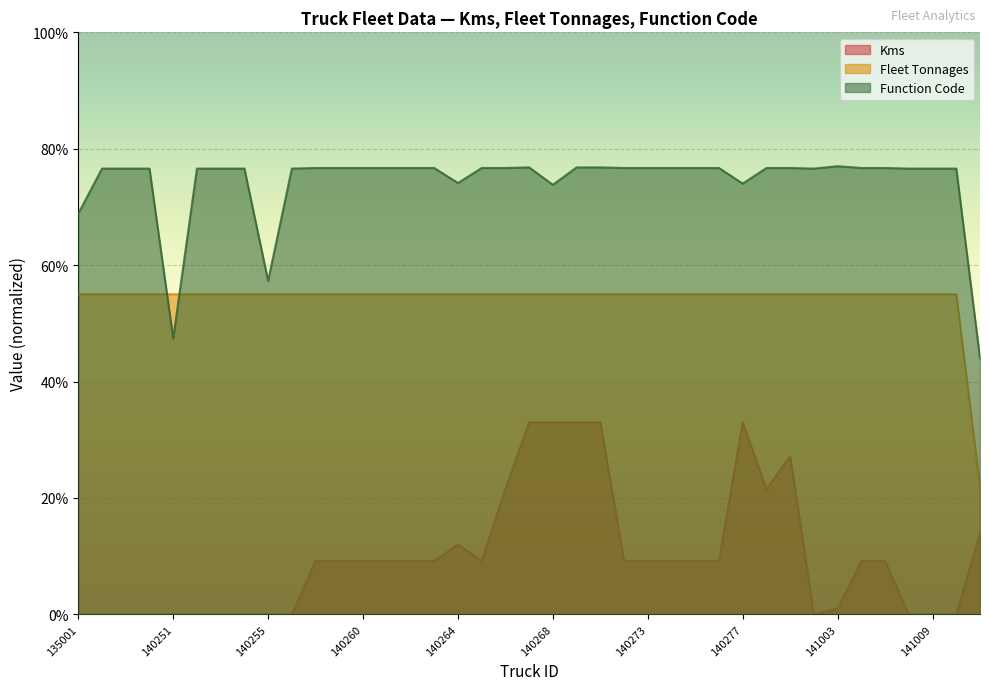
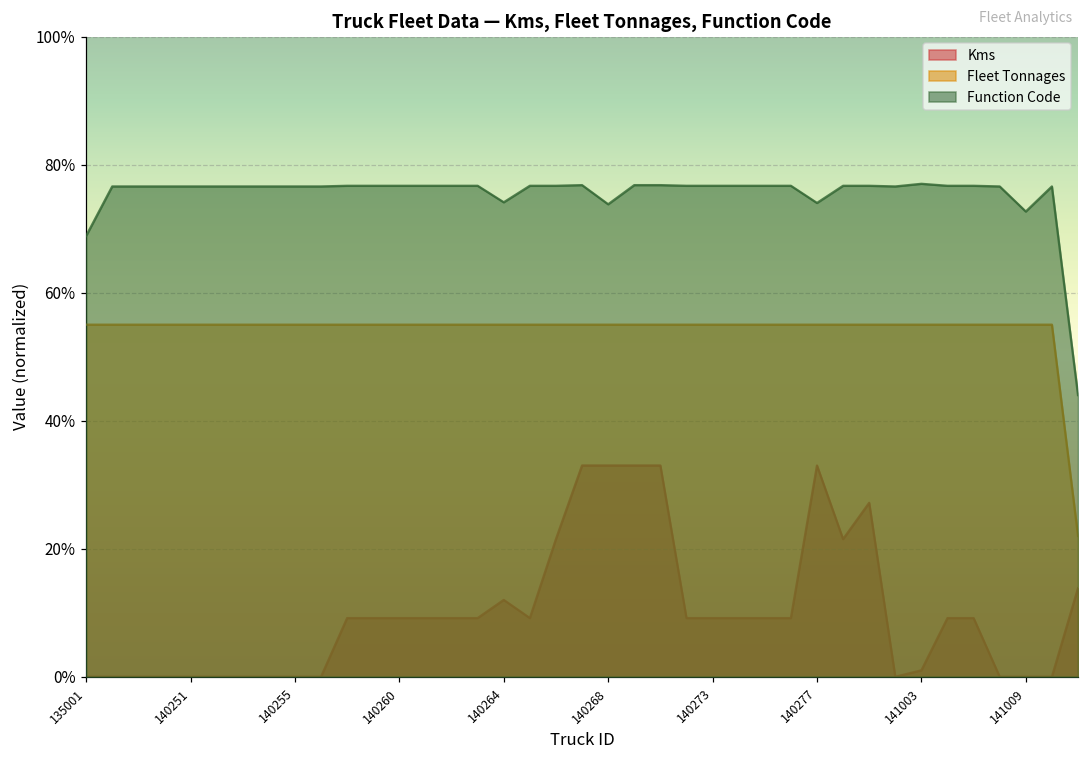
Function Code, 140251: 47% -> 77%
Function Code, 140255: 57% -> 77%
Function Code, 141009: 77% -> 73%
